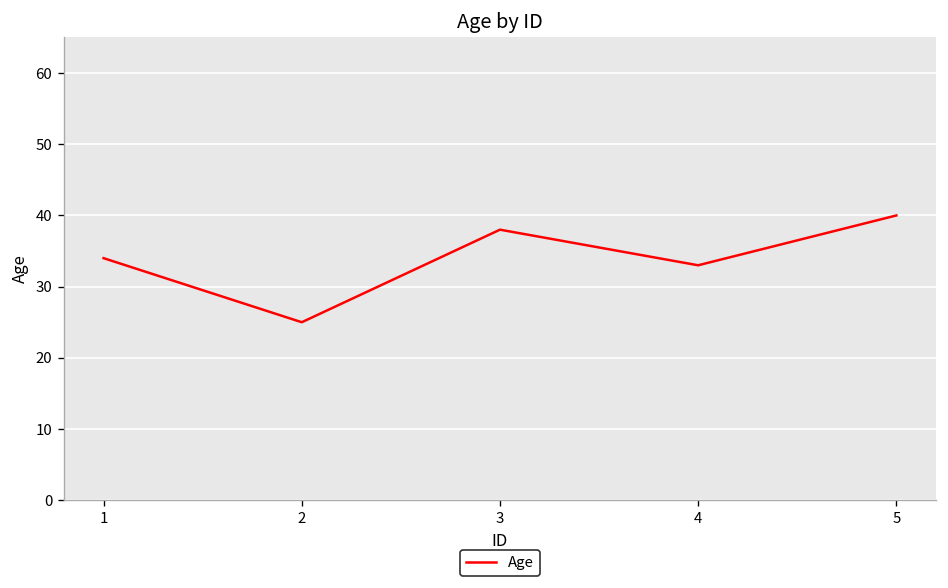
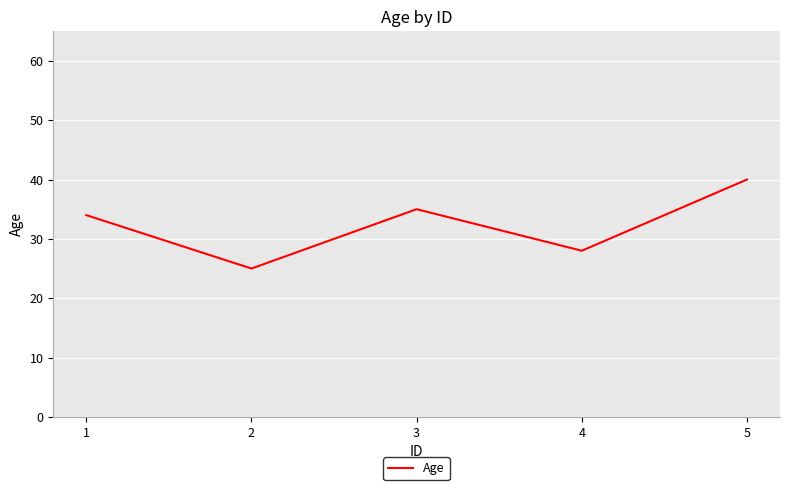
3: 38 -> 35
4: 33 -> 28
